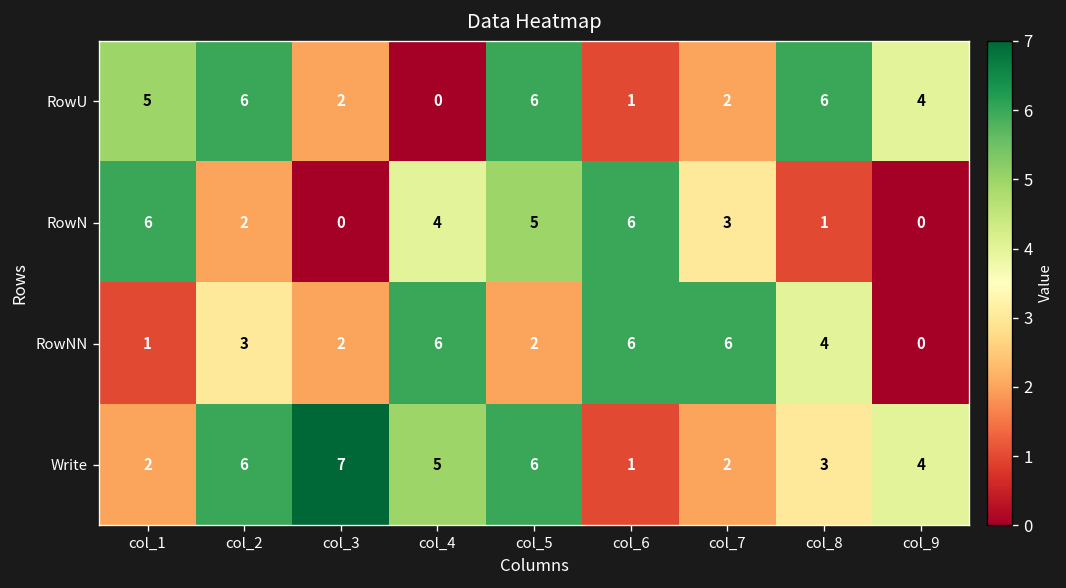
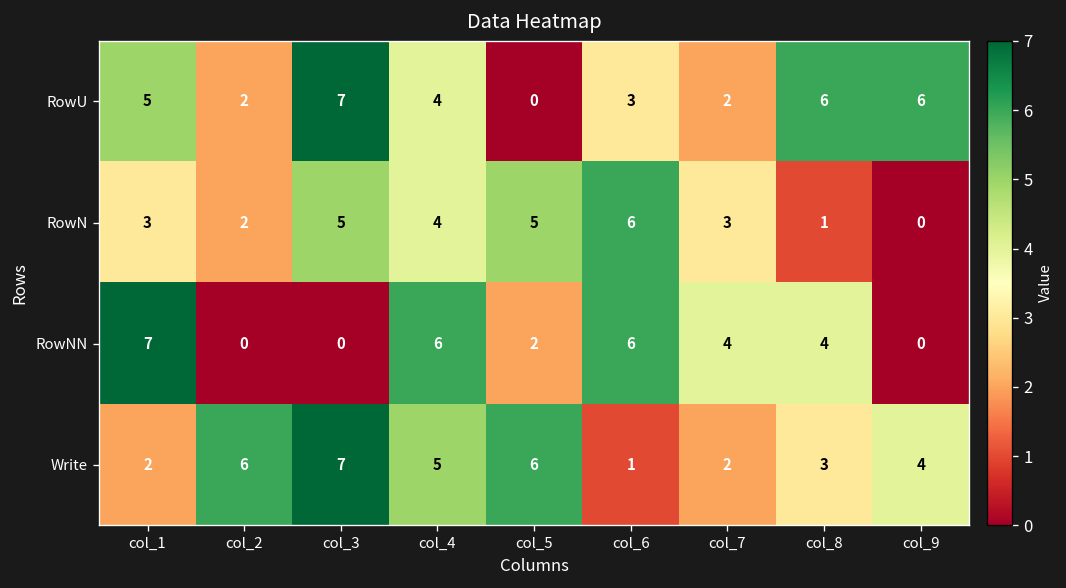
RowU, col_2: 6 -> 2
RowU, col_3: 2 -> 7
RowU, col_4: 0 -> 4
RowU, col_5: 6 -> 0
RowU, col_6: 1 -> 3
RowU, col_9: 4 -> 6
RowN, col_1: 6 -> 3
RowN, col_3: 0 -> 5
RowNN, col_1: 1 -> 7
RowNN, col_2: 3 -> 0
RowNN, col_3: 2 -> 0
RowNN, col_7: 6 -> 4
